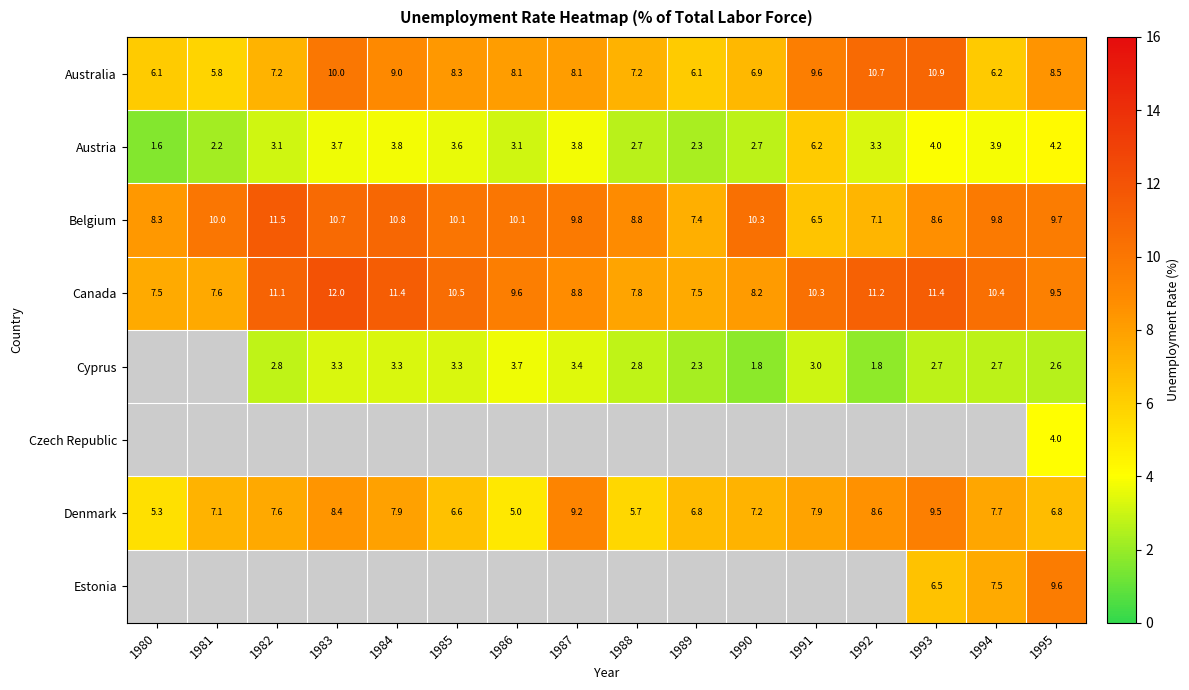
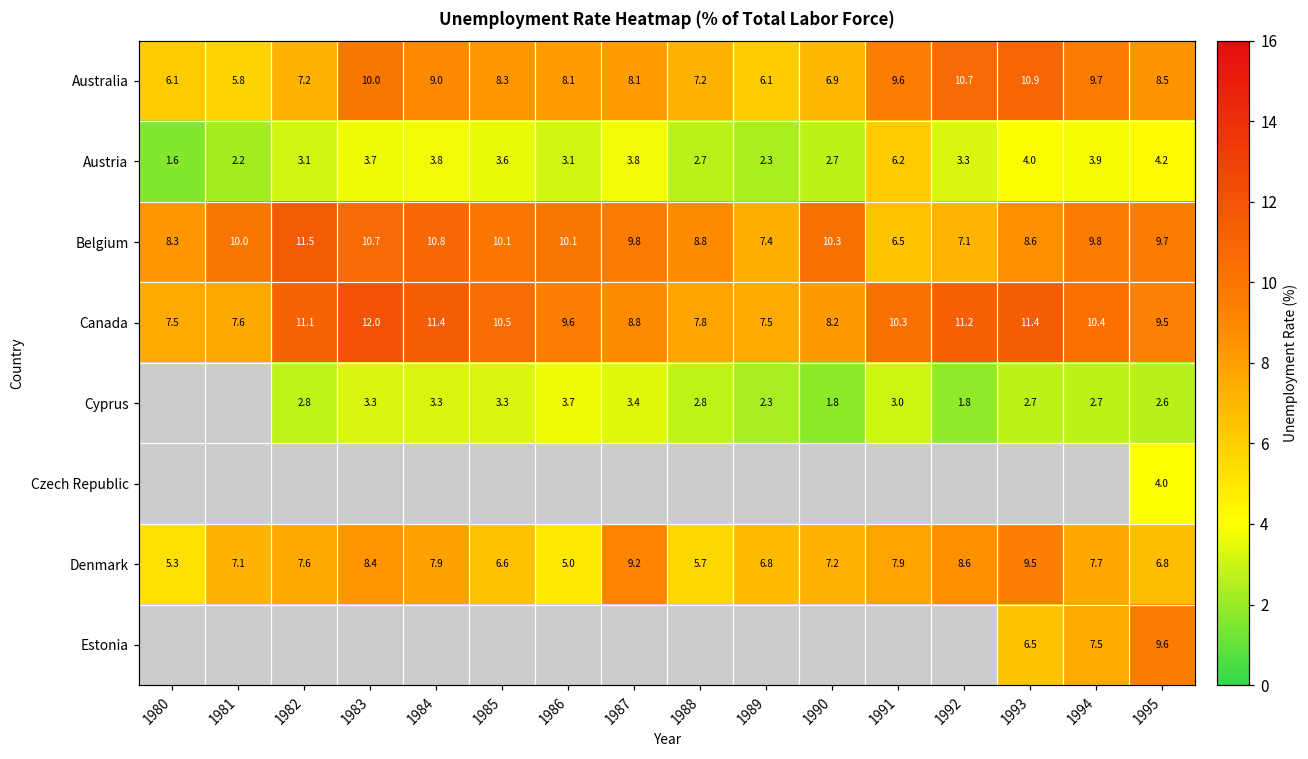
Australia, 1994: 6.2 -> 9.7
